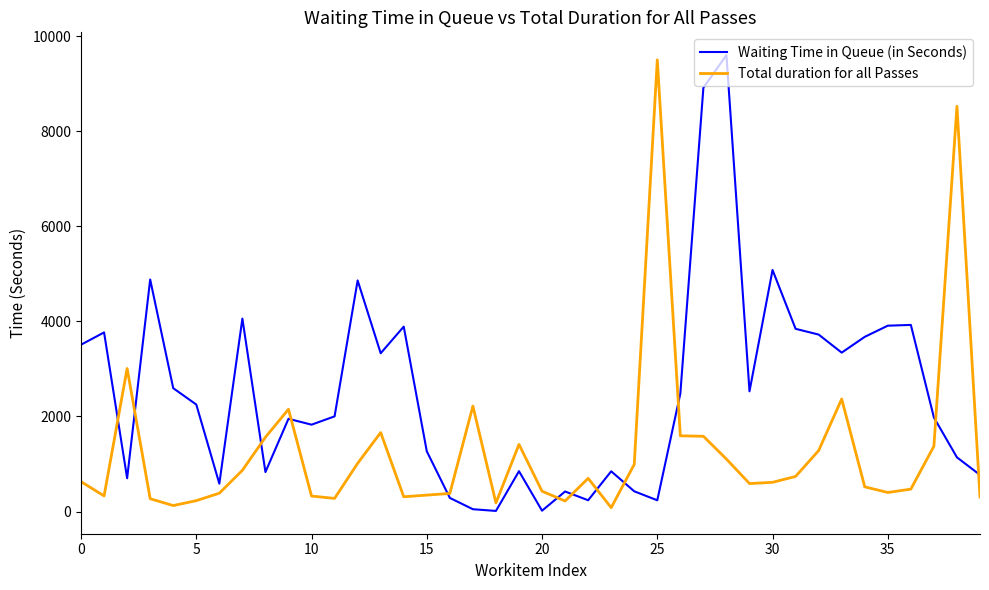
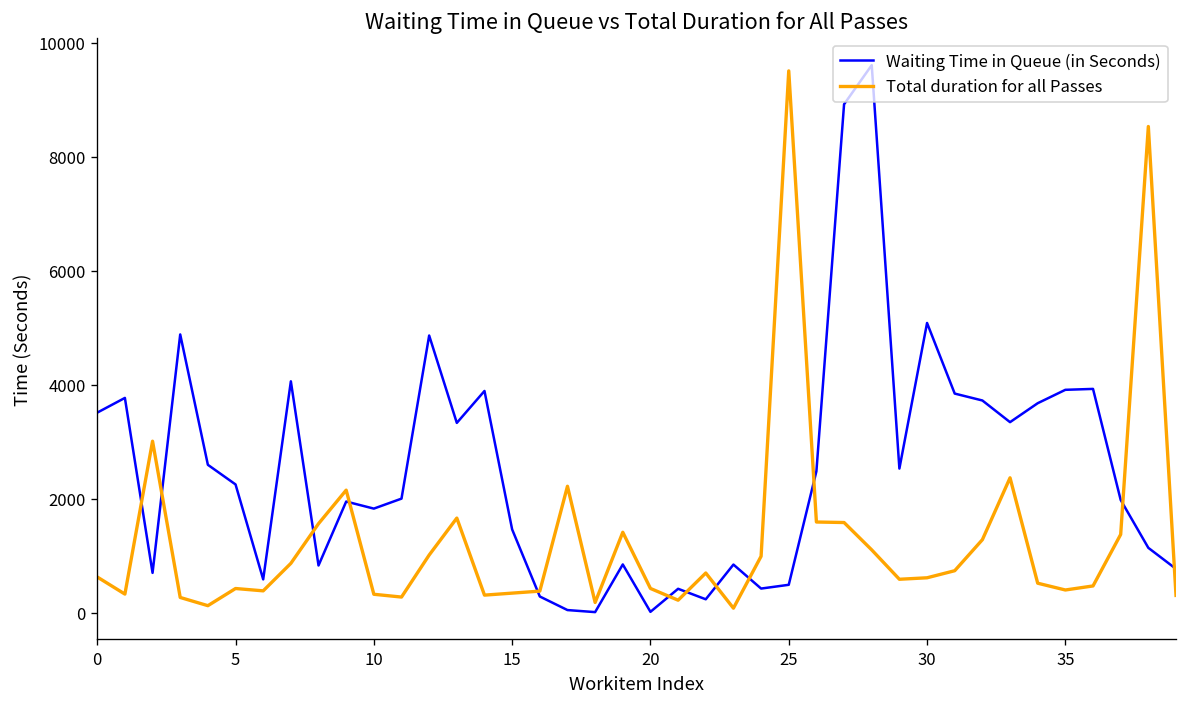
Total duration for all Passes, 5: 200 -> 400
Waiting Time in Queue (in Seconds), 15: 1300 -> 1500
Waiting Time in Queue (in Seconds), 25: 200 -> 500
